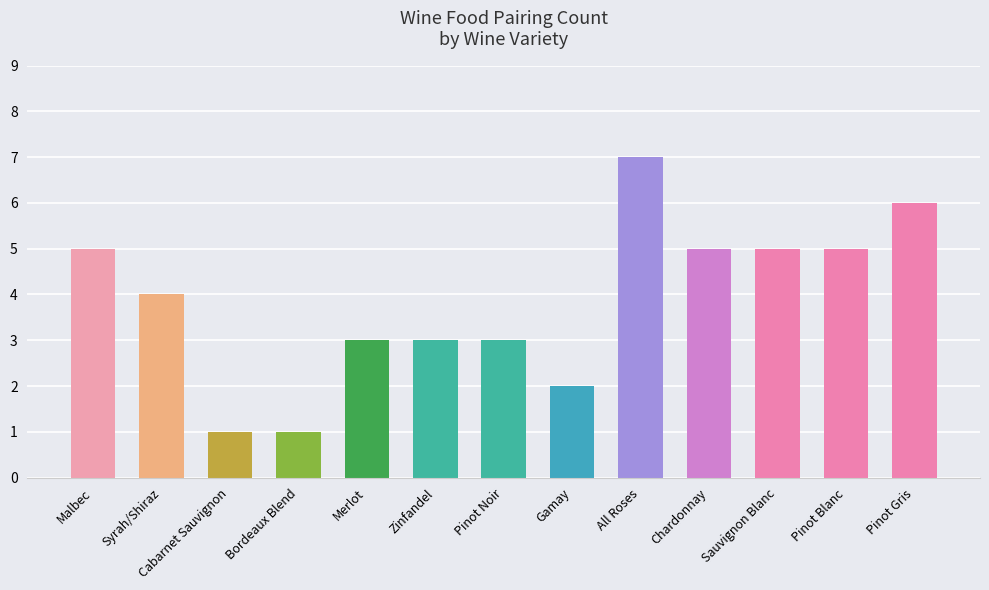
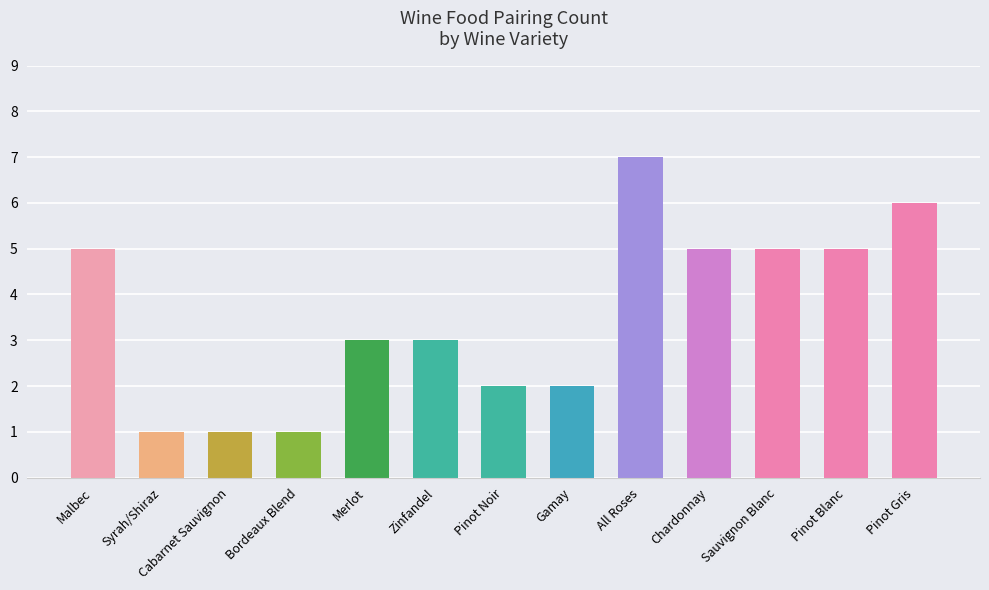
Syrah/Shiraz: 4 -> 1
Pinot Noir: 3 -> 2
